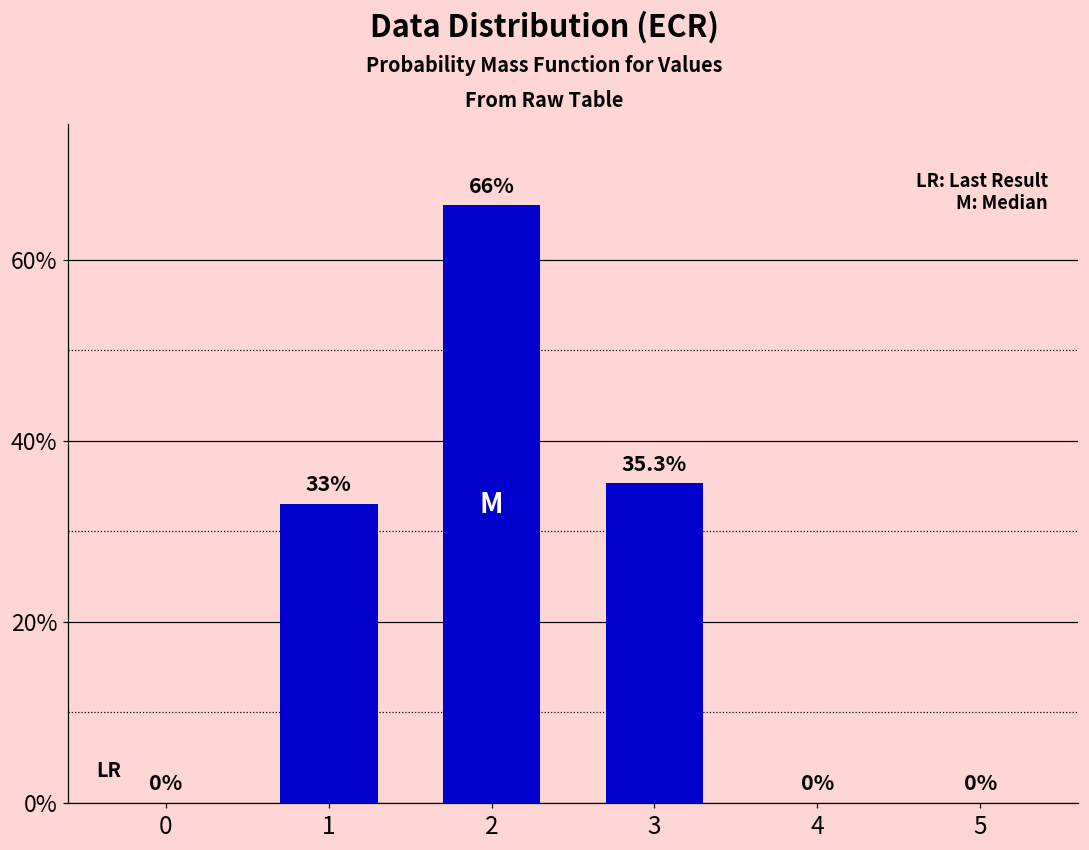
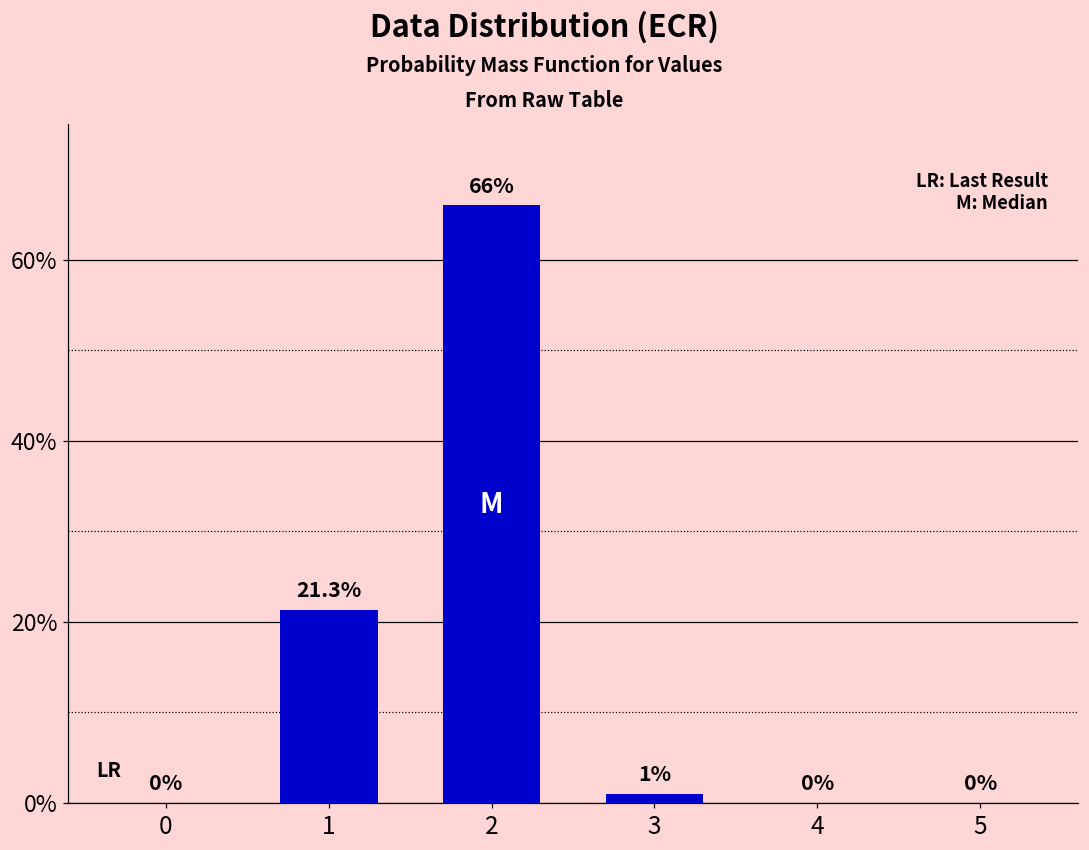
1: 33% -> 21.3%
3: 35.3% -> 1%
